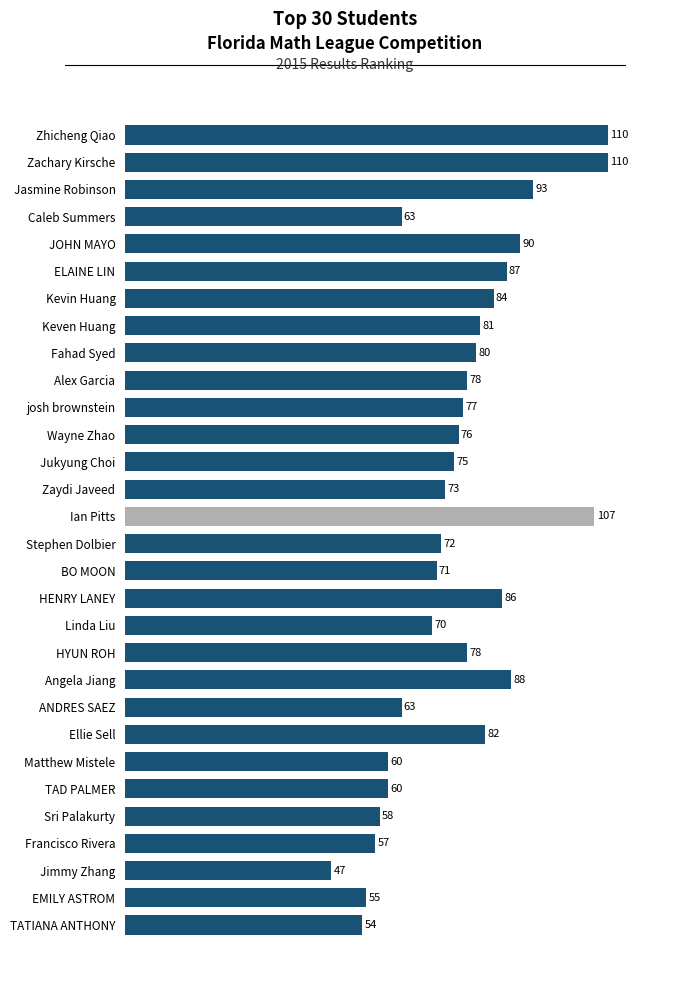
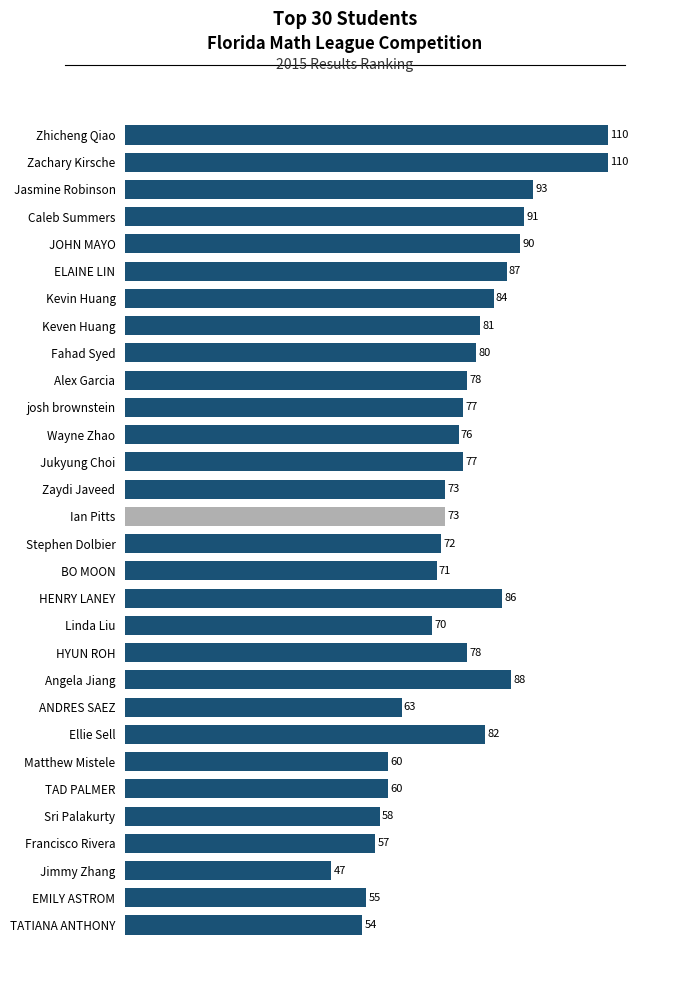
Caleb Summers: 63 -> 91
Jukyung Choi: 75 -> 77
Ian Pitts: 107 -> 73
